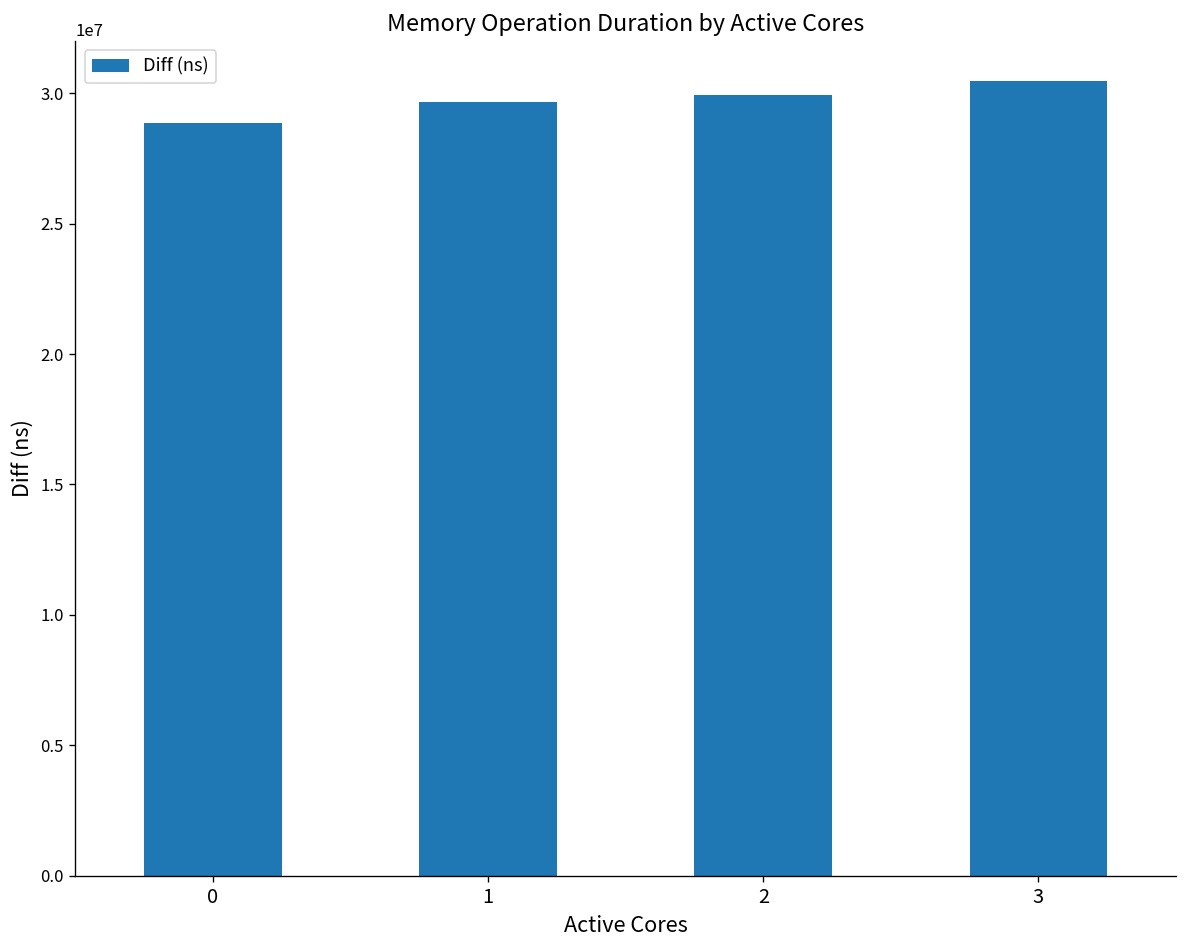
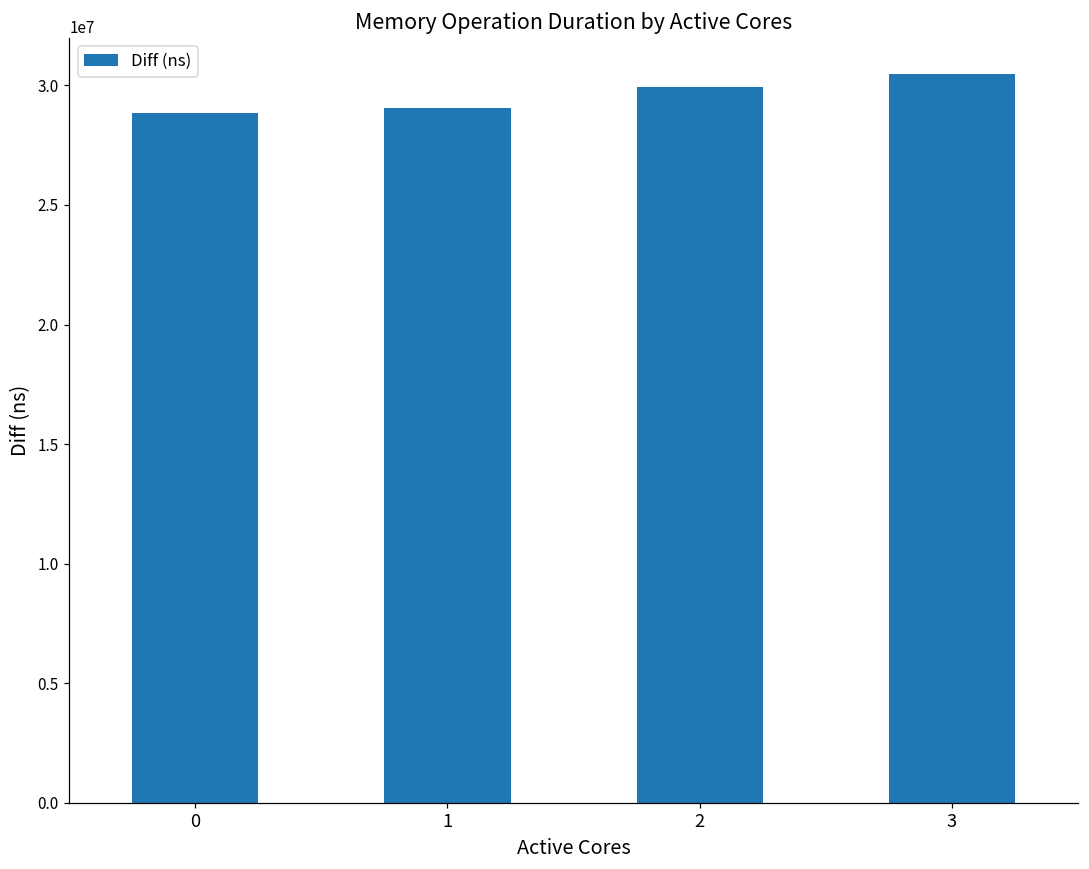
1: 29600000 -> 29000000
